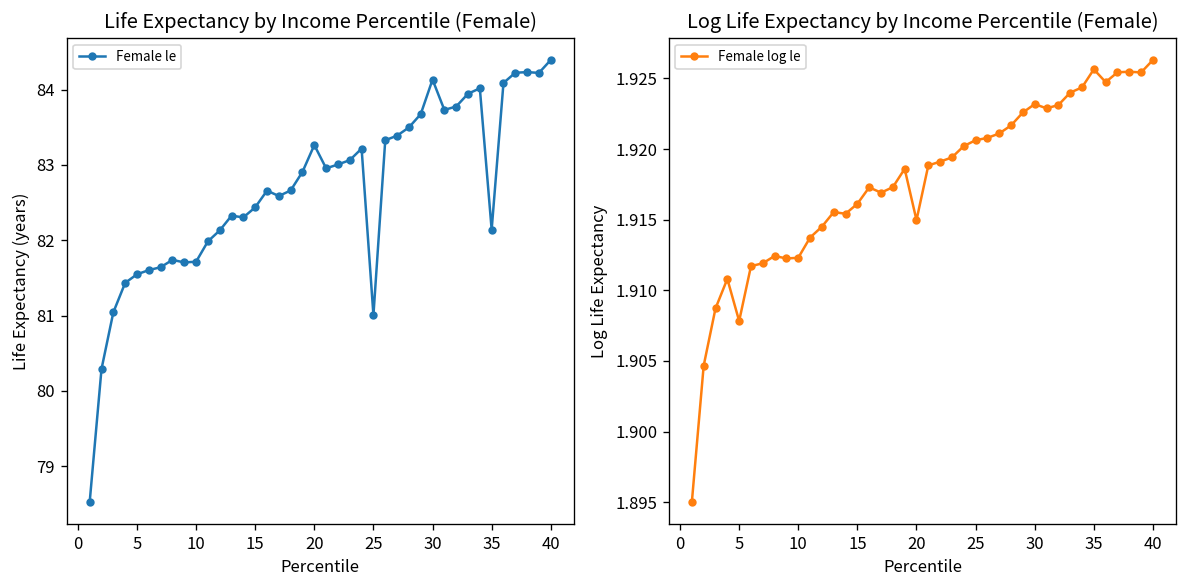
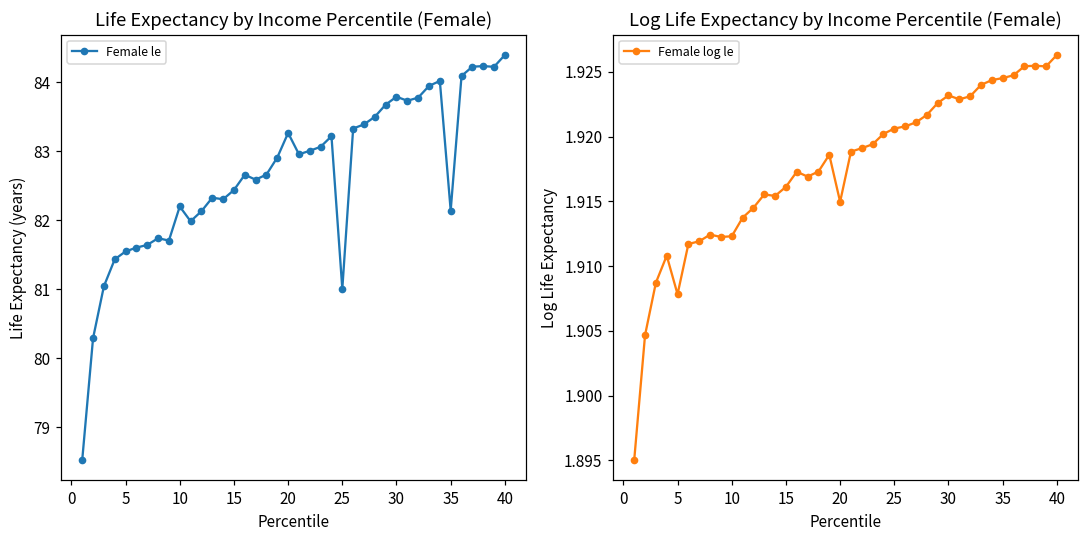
Life Expectancy by Income Percentile (Female), 10: 81.7 -> 82.2
Life Expectancy by Income Percentile (Female), 30: 84.1 -> 83.8
Log Life Expectancy by Income Percentile (Female), 35: 1.9256 -> 1.9245
